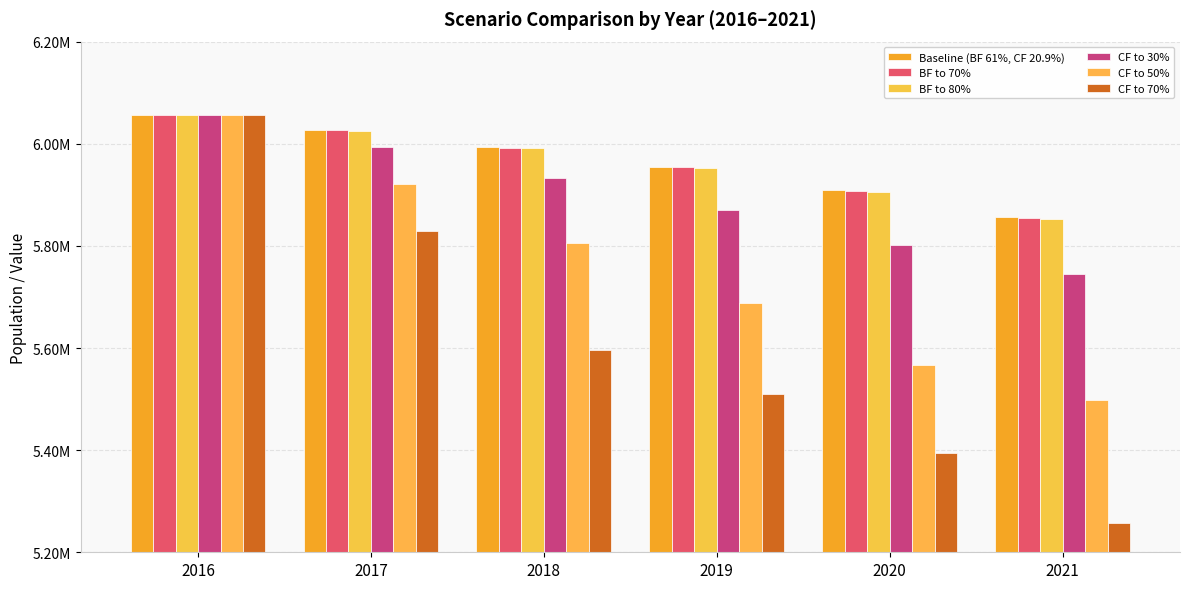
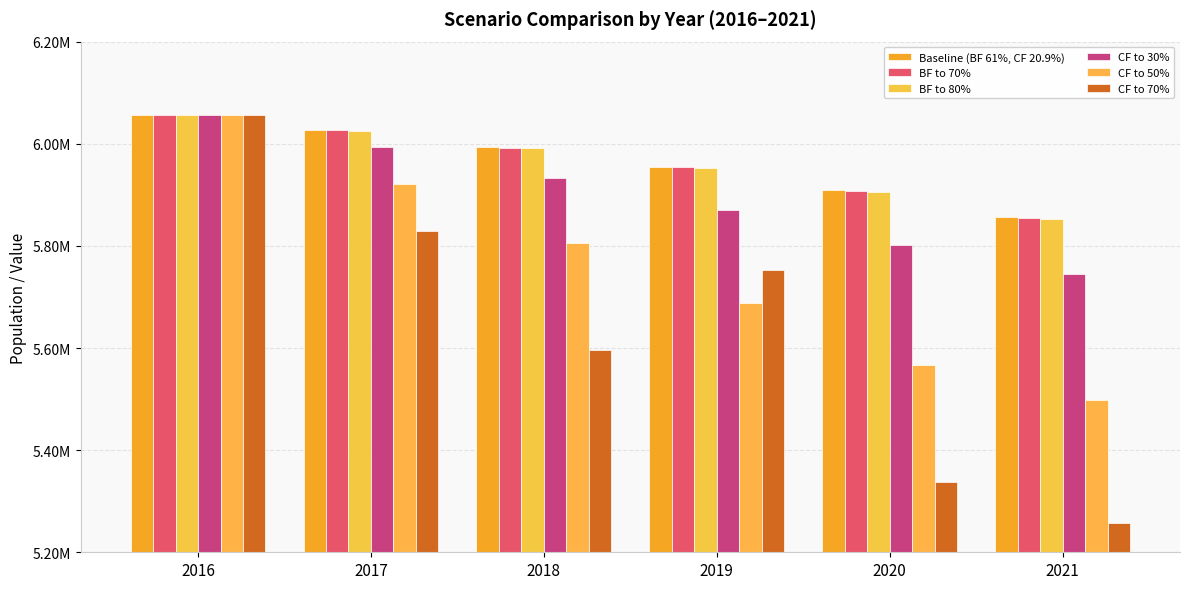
CF to 70%, 2019: 5510000 -> 5750000
CF to 70%, 2020: 5390000 -> 5340000
